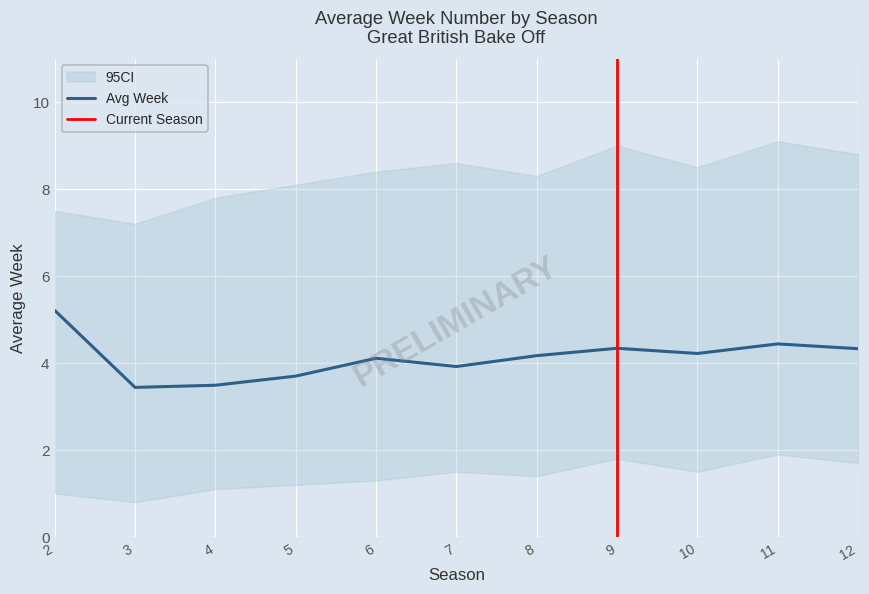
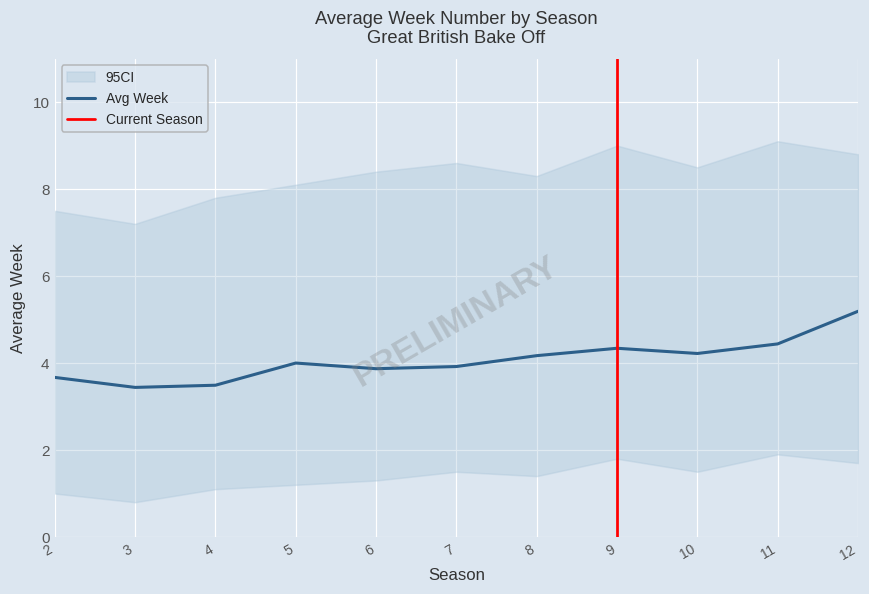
Avg Week, 2: 5.2 -> 3.7
Avg Week, 5: 3.7 -> 4.0
Avg Week, 6: 4.1 -> 3.9
Avg Week, 12: 4.3 -> 5.2
